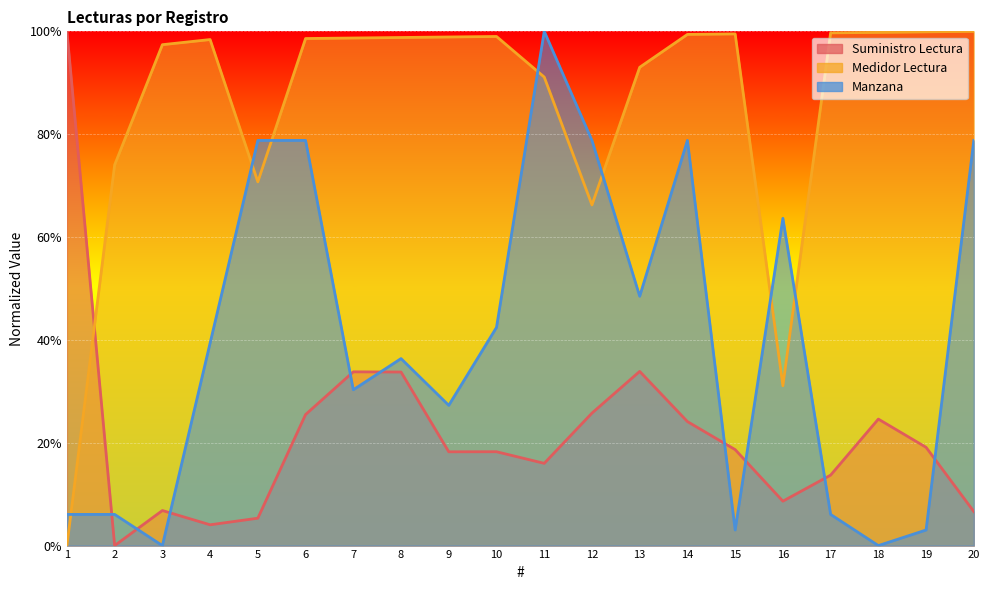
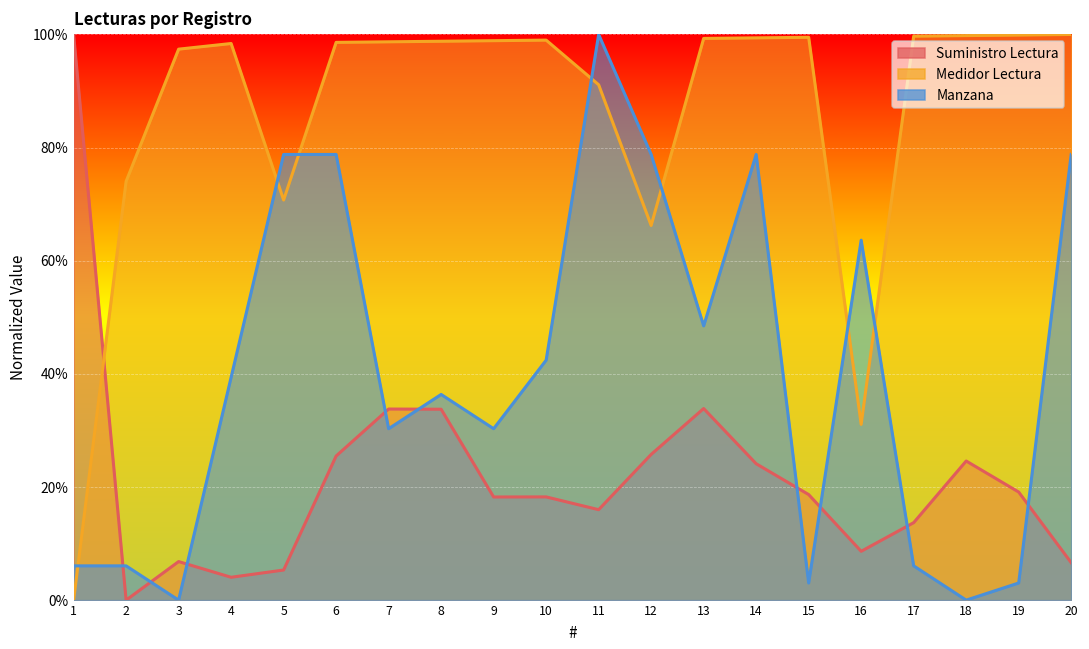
Manzana, 9: 27% -> 30%
Medidor Lectura, 13: 93% -> 99%
